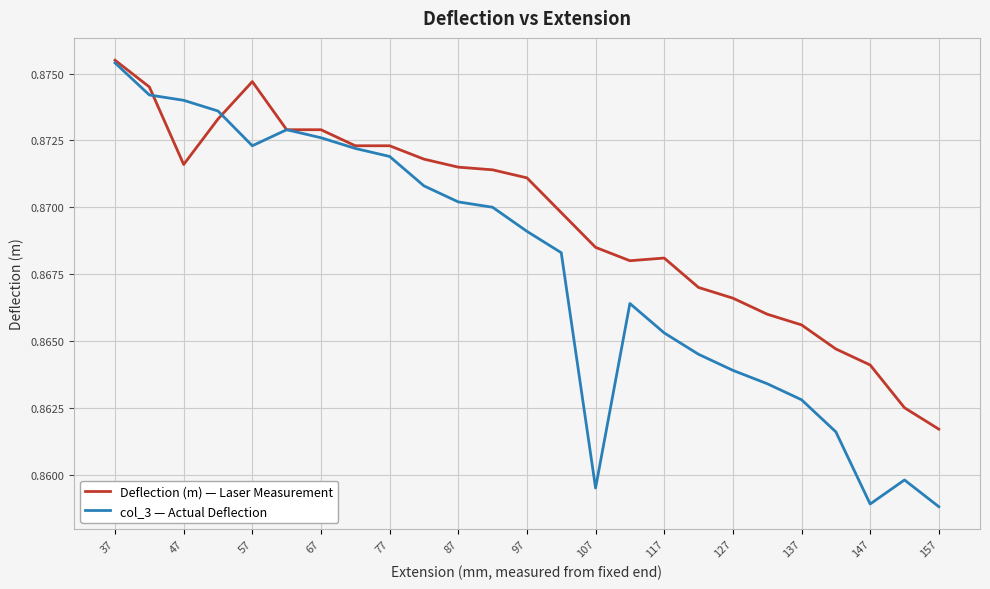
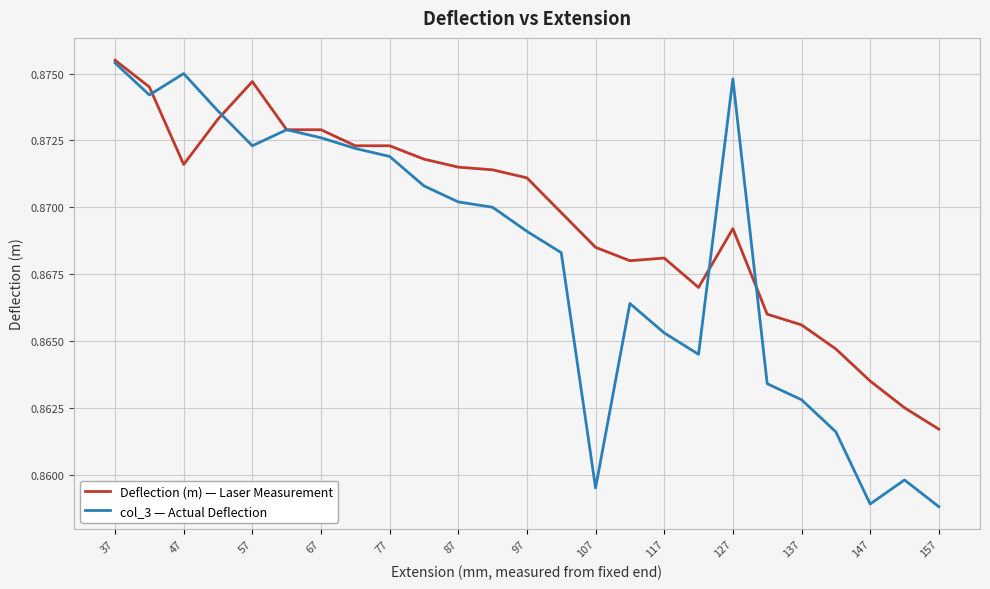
col_3 — Actual Deflection, 47: 0.874 -> 0.875
Deflection (m) — Laser Measurement, 127: 0.8666 -> 0.8692
col_3 — Actual Deflection, 127: 0.8639 -> 0.8748
Deflection (m) — Laser Measurement, 147: 0.8641 -> 0.8635
